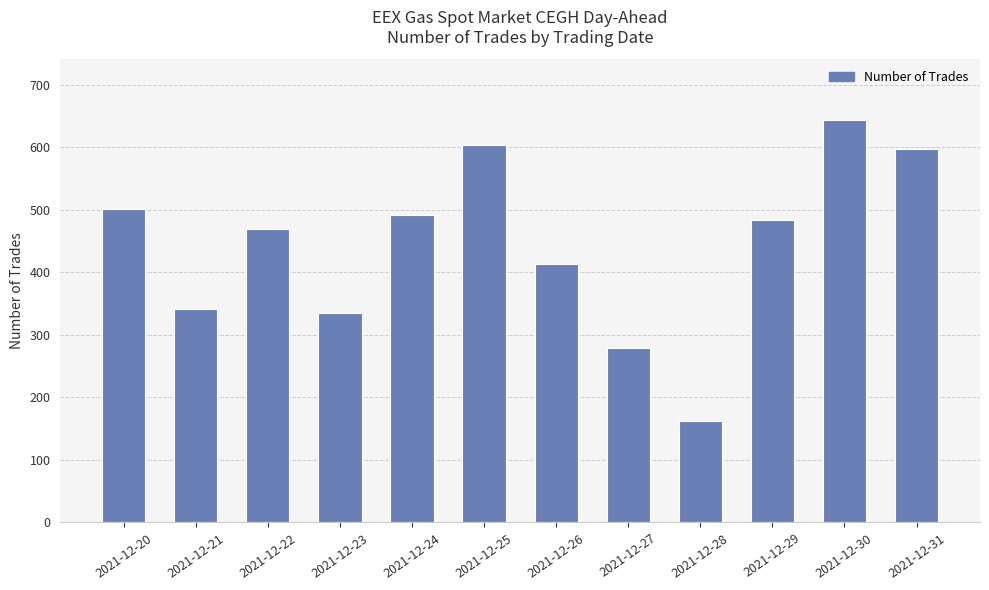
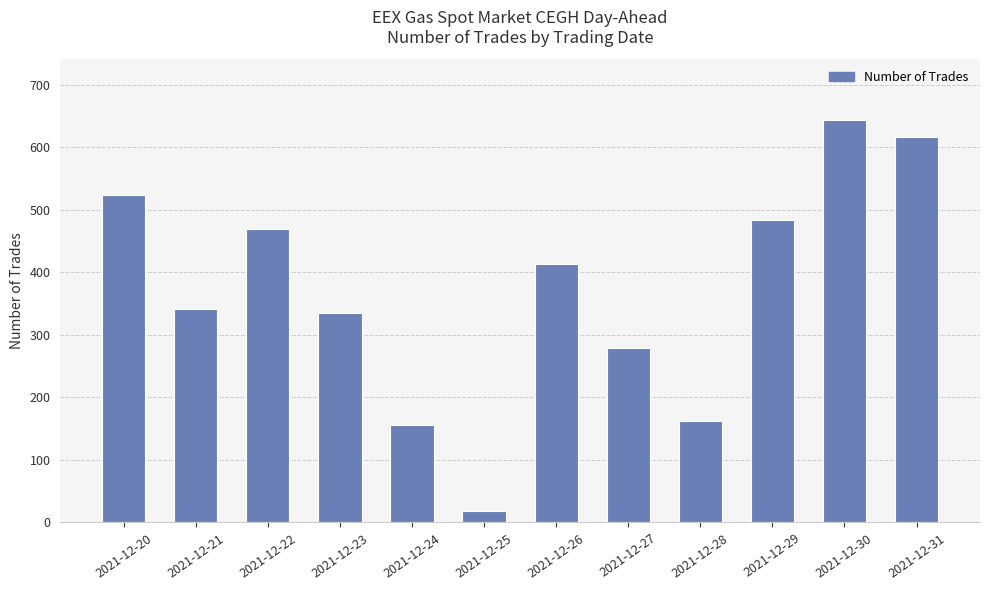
2021-12-20: 500 -> 520
2021-12-24: 490 -> 160
2021-12-25: 600 -> 20
2021-12-31: 600 -> 620
